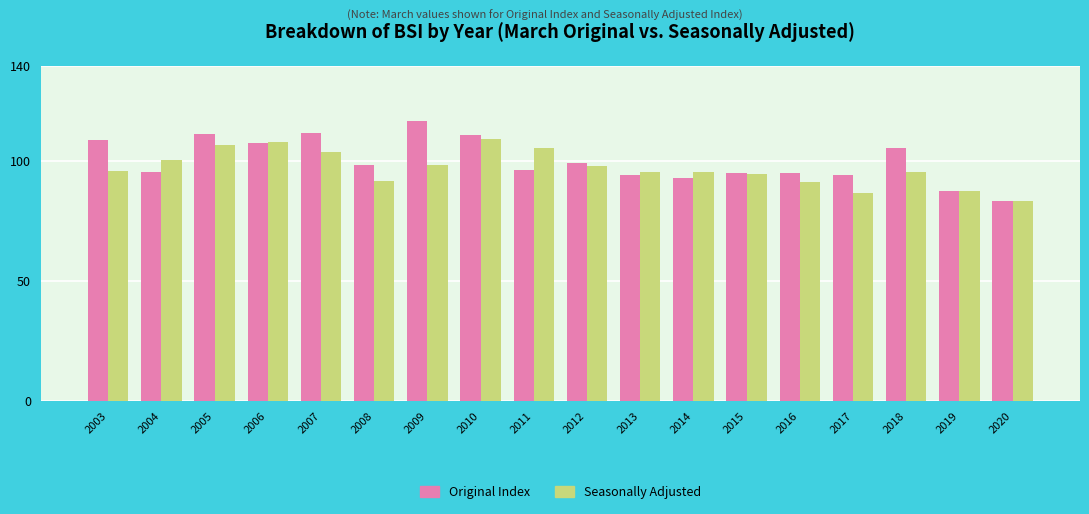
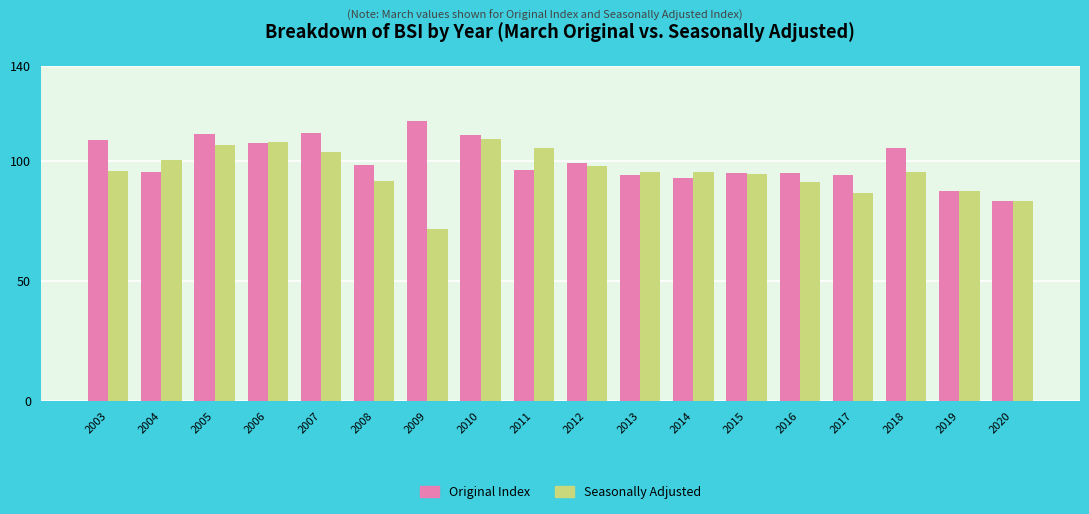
Seasonally Adjusted, 2009: 99 -> 72
